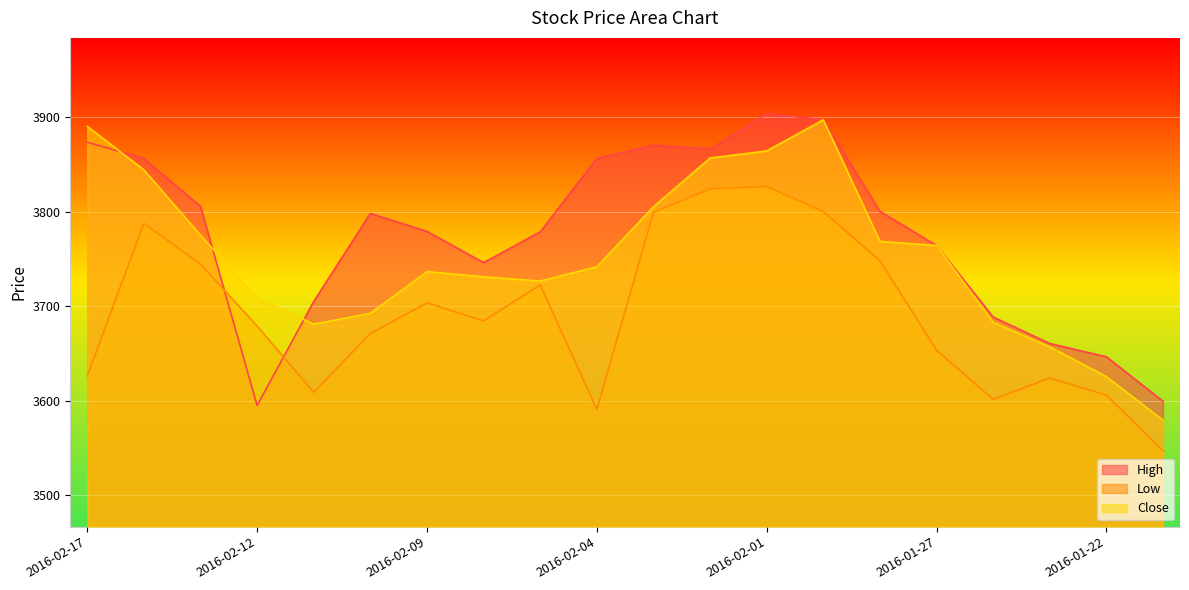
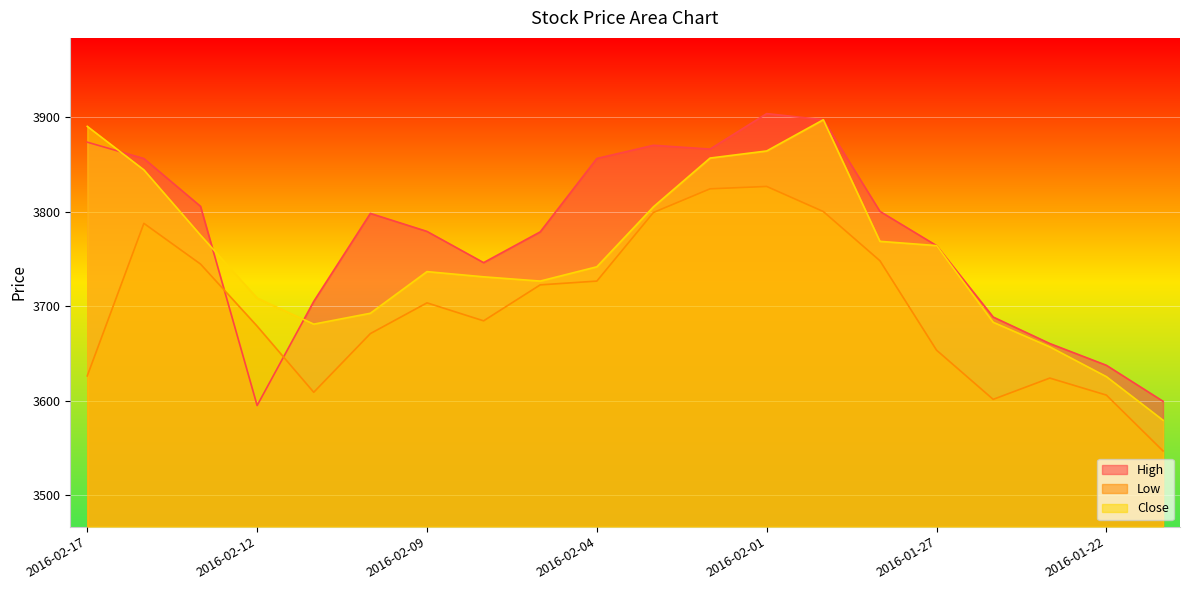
Low, 2016-02-04: 3590 -> 3730
High, 2016-01-22: 3650 -> 3640
